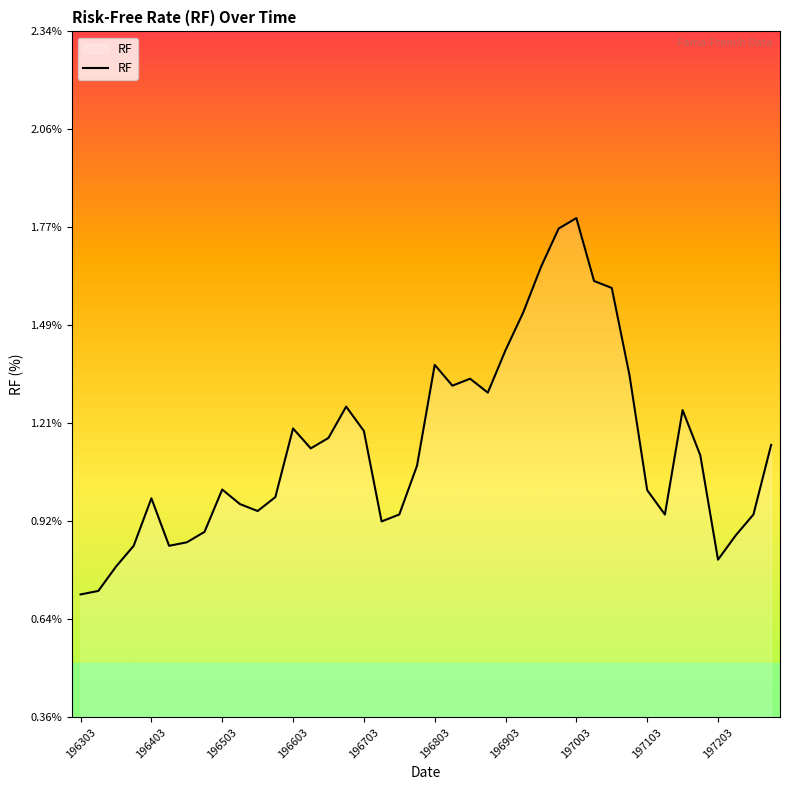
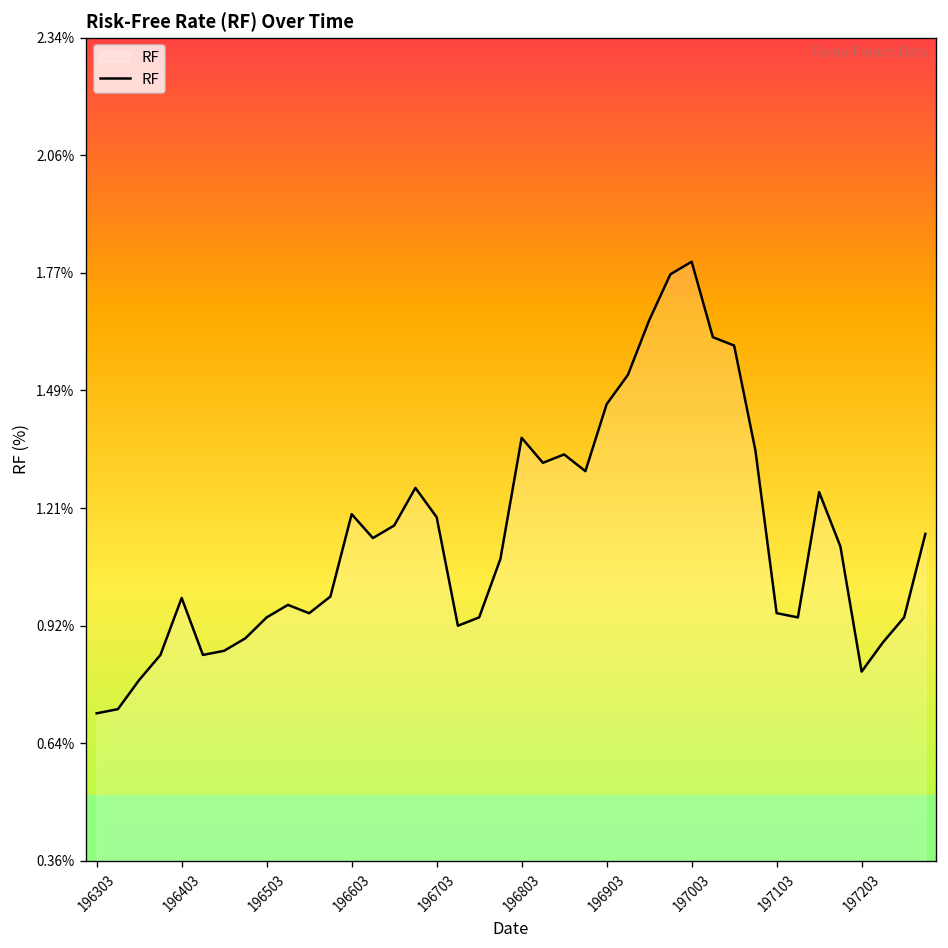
196503: 1.02% -> 0.94%
196903: 1.42% -> 1.46%
197103: 1.01% -> 0.95%
